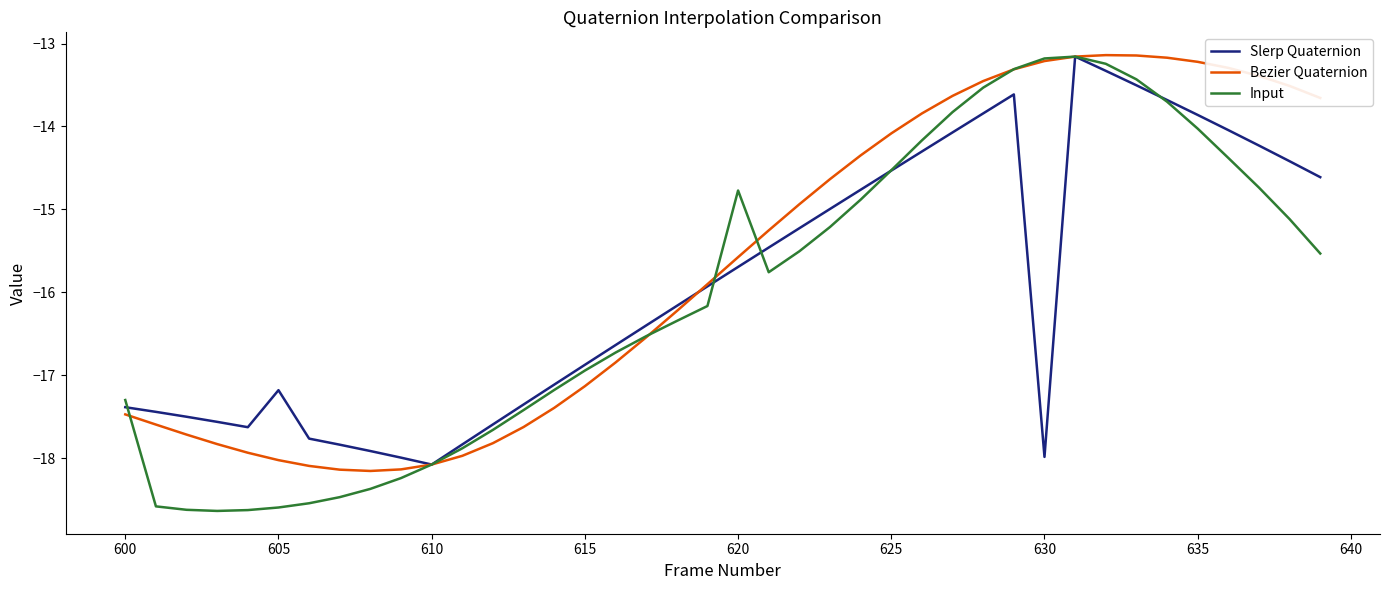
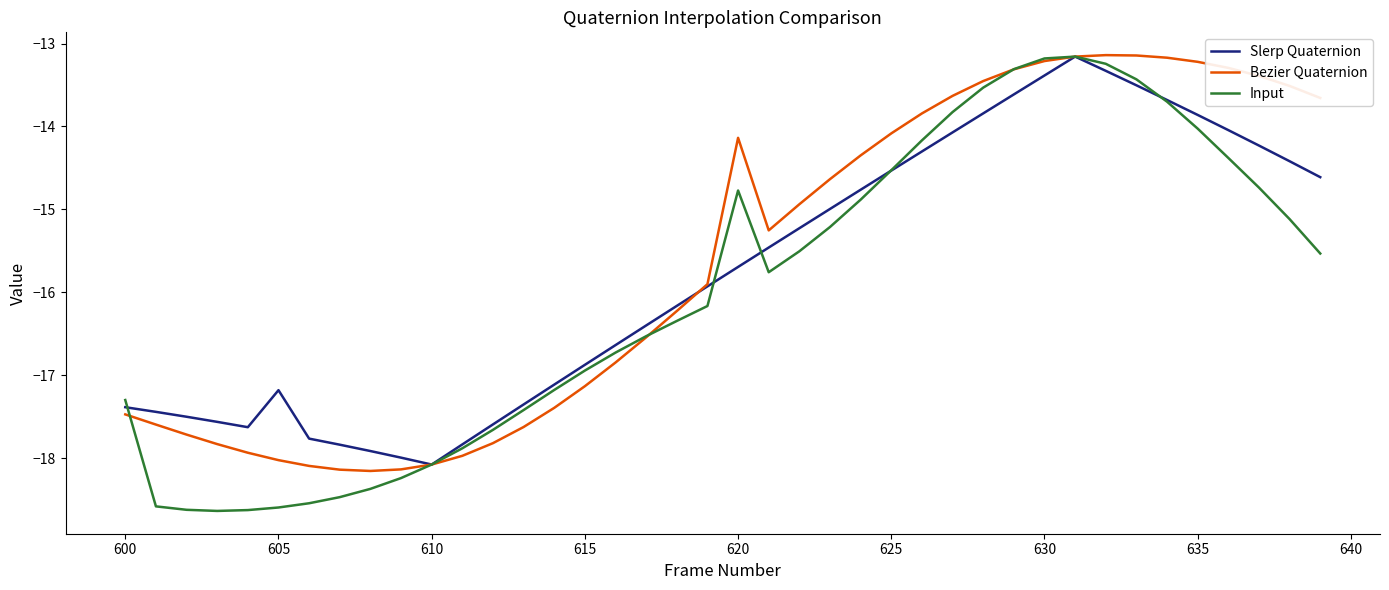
Bezier Quaternion, 620: -15.6 -> -14.1
Slerp Quaternion, 630: -18.0 -> -13.4
